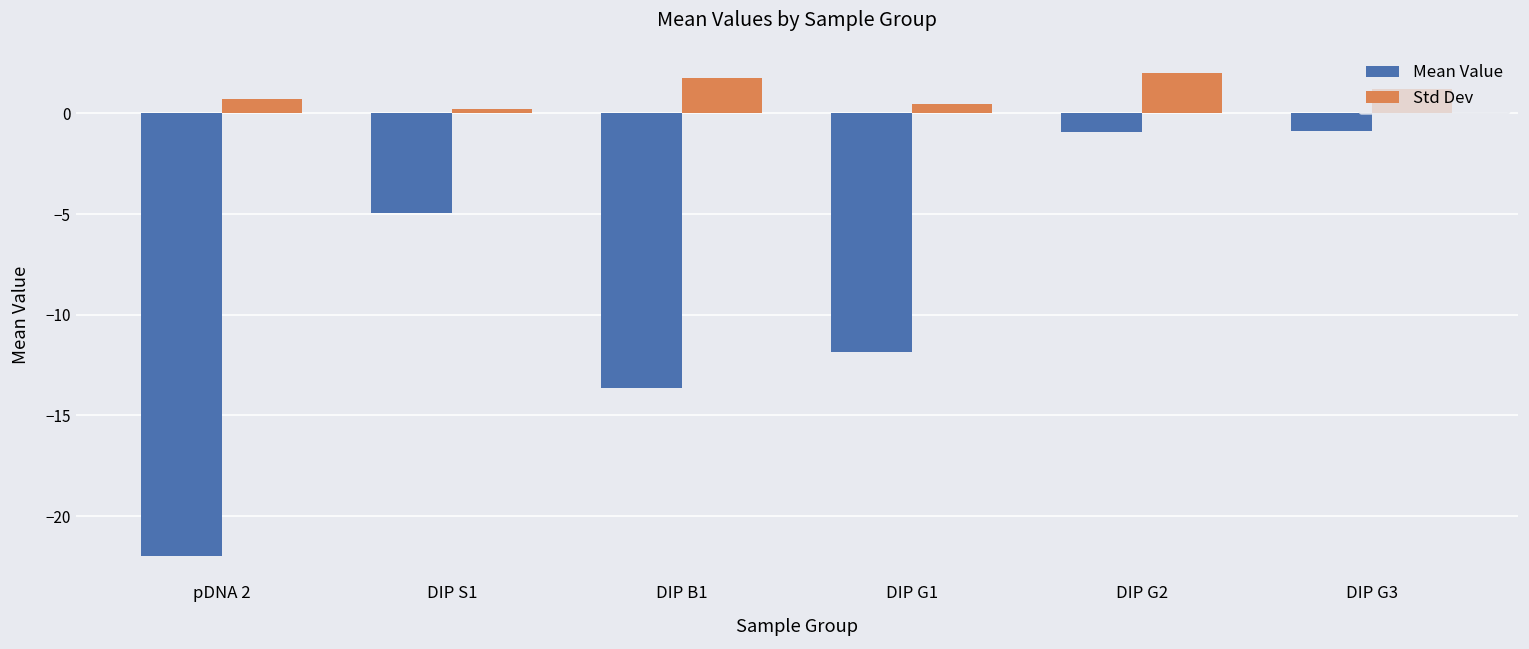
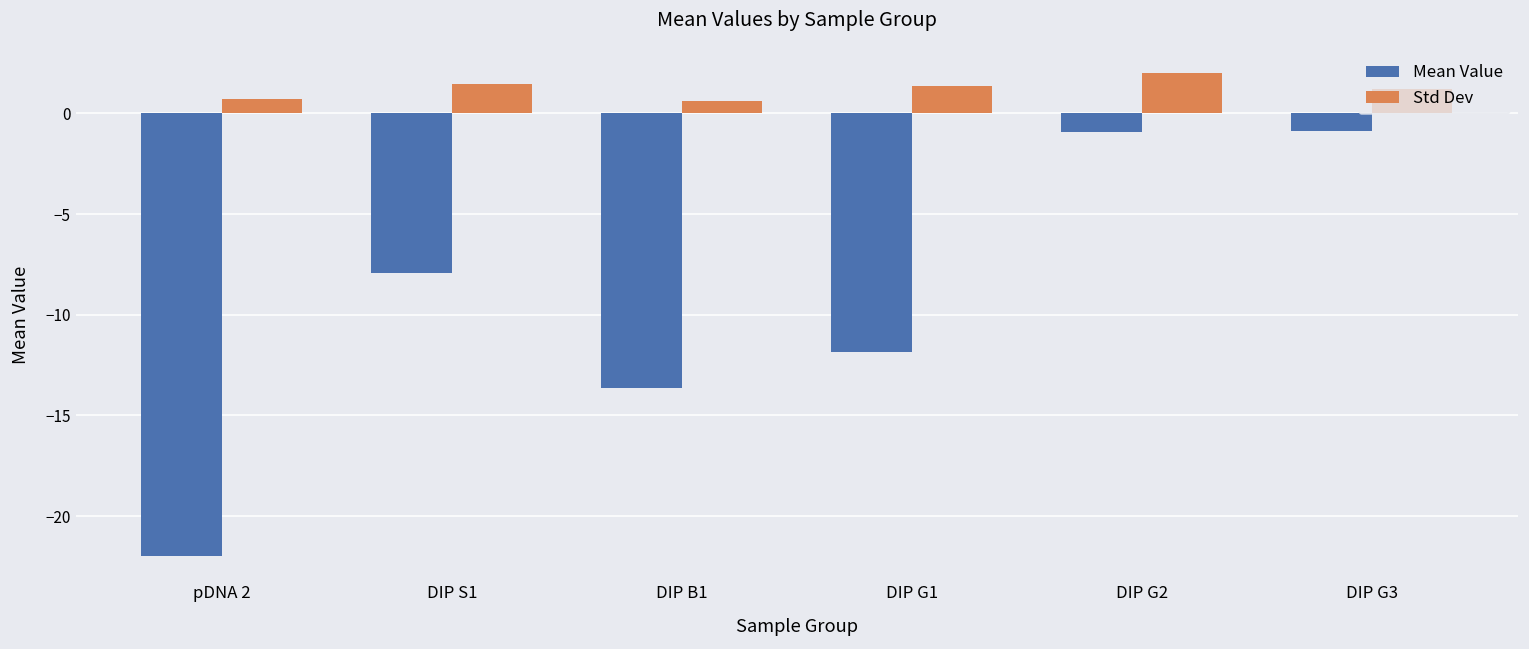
Mean Value, DIP S1: -4.9 -> -7.9
Std Dev, DIP S1: 0.2 -> 1.5
Std Dev, DIP B1: 1.8 -> 0.6
Std Dev, DIP G1: 0.5 -> 1.4
